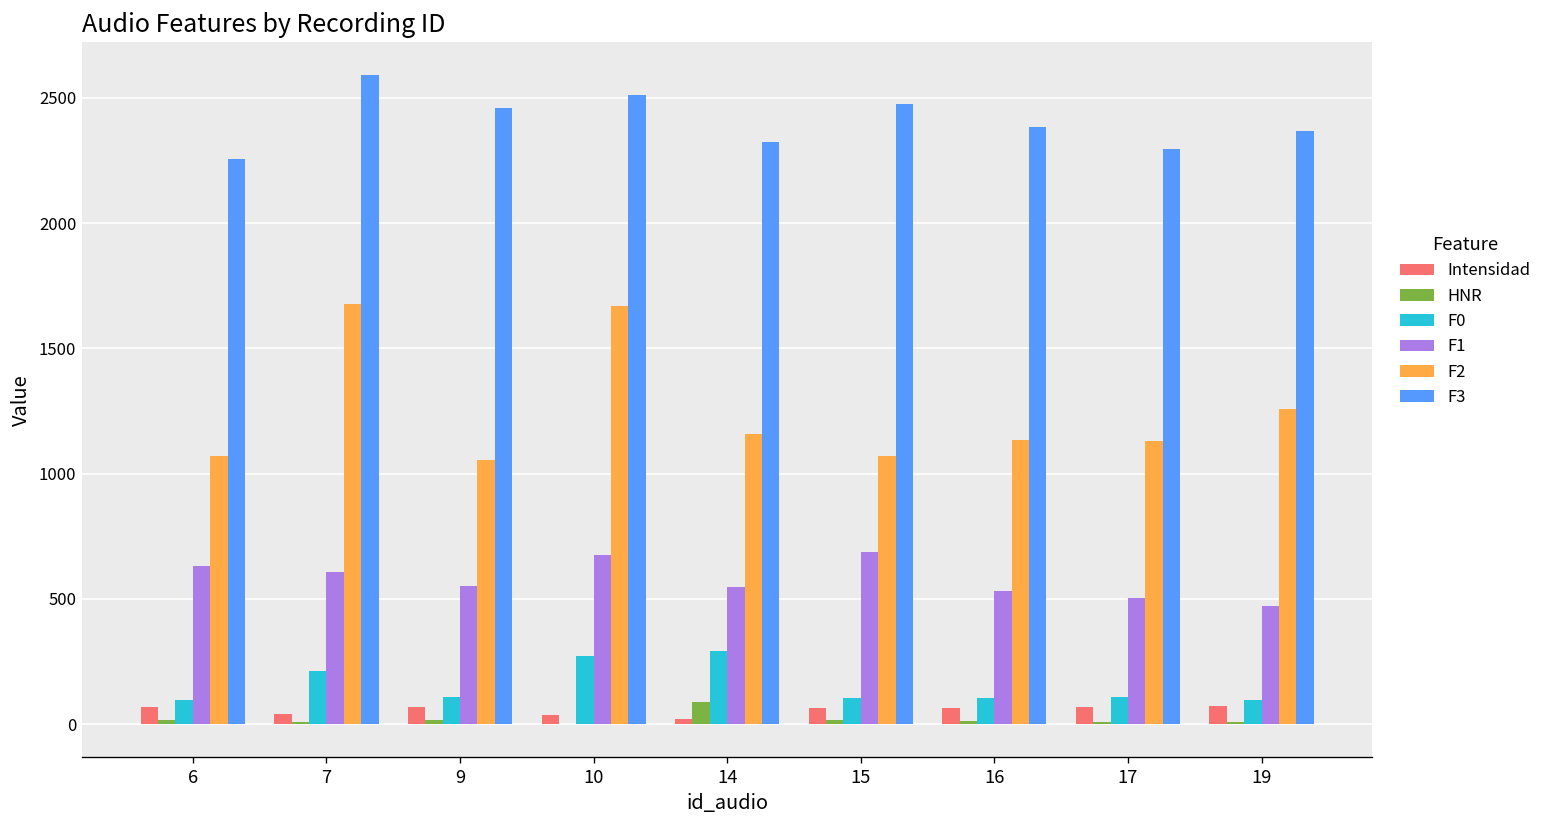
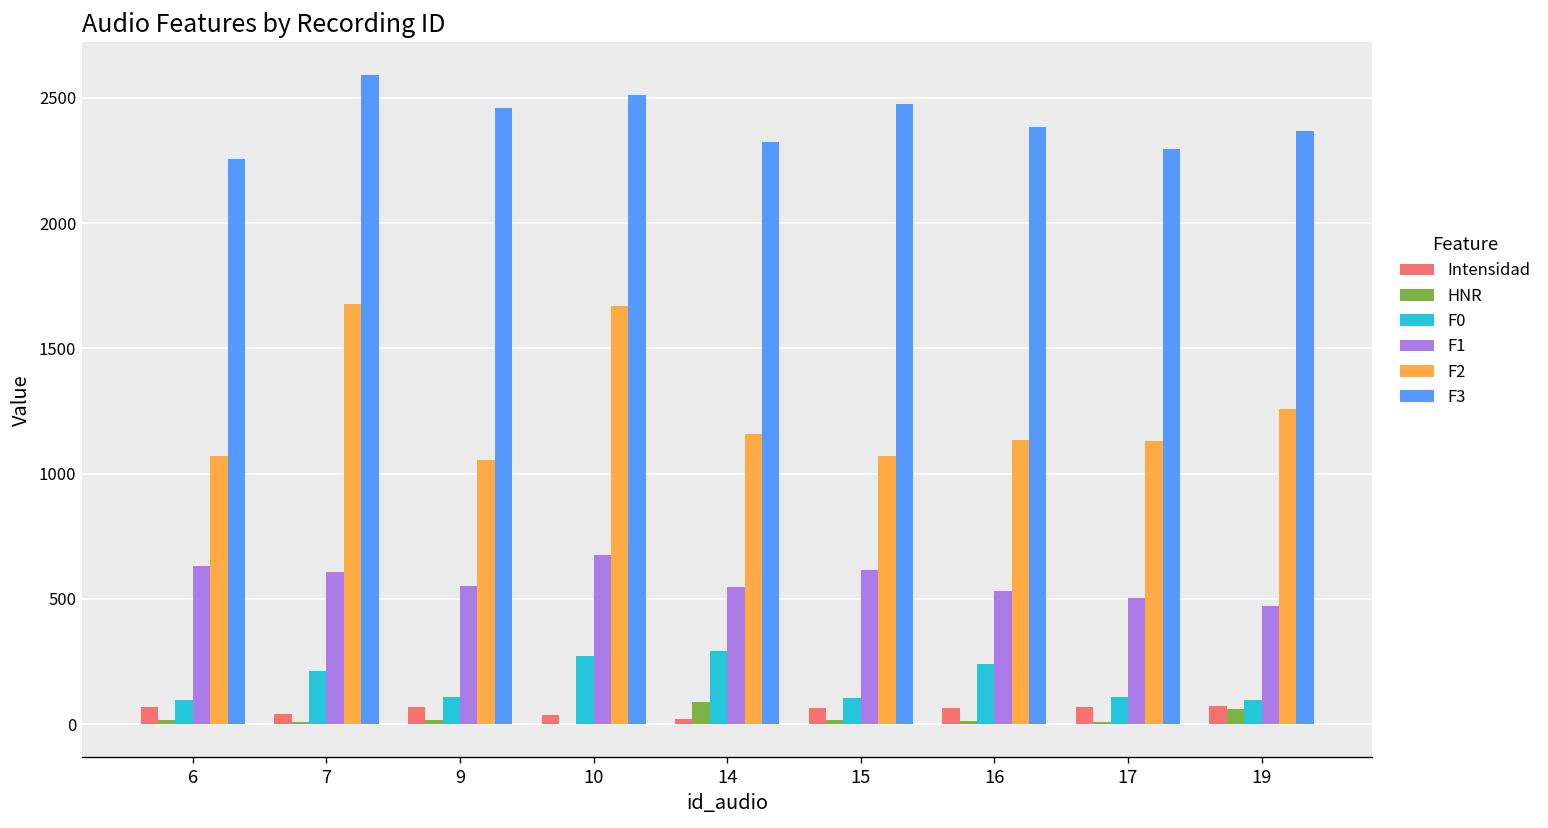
F1, 15: 690 -> 610
F0, 16: 100 -> 240
HNR, 19: 10 -> 60
